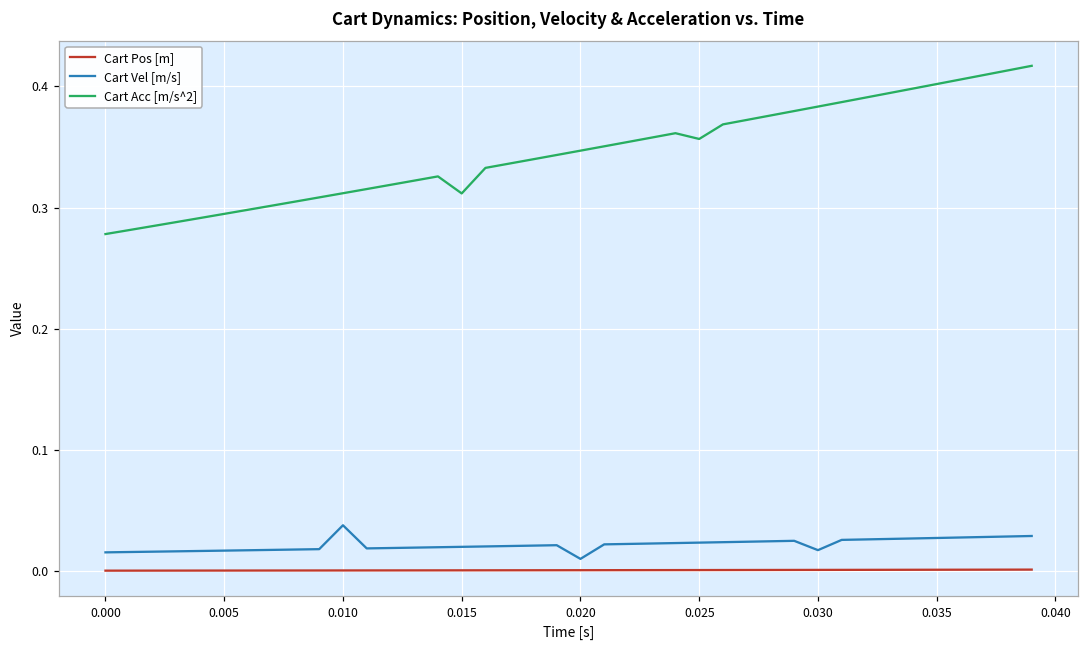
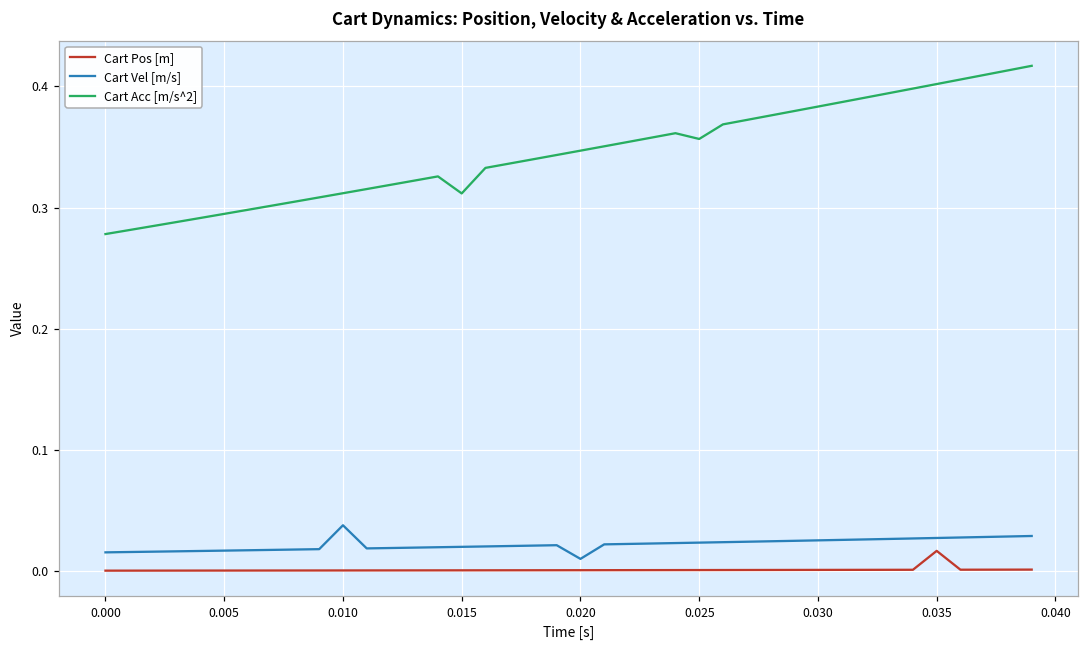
Cart Vel [m/s], 0.030: 0.018 -> 0.026
Cart Pos [m], 0.035: 0.001 -> 0.017
